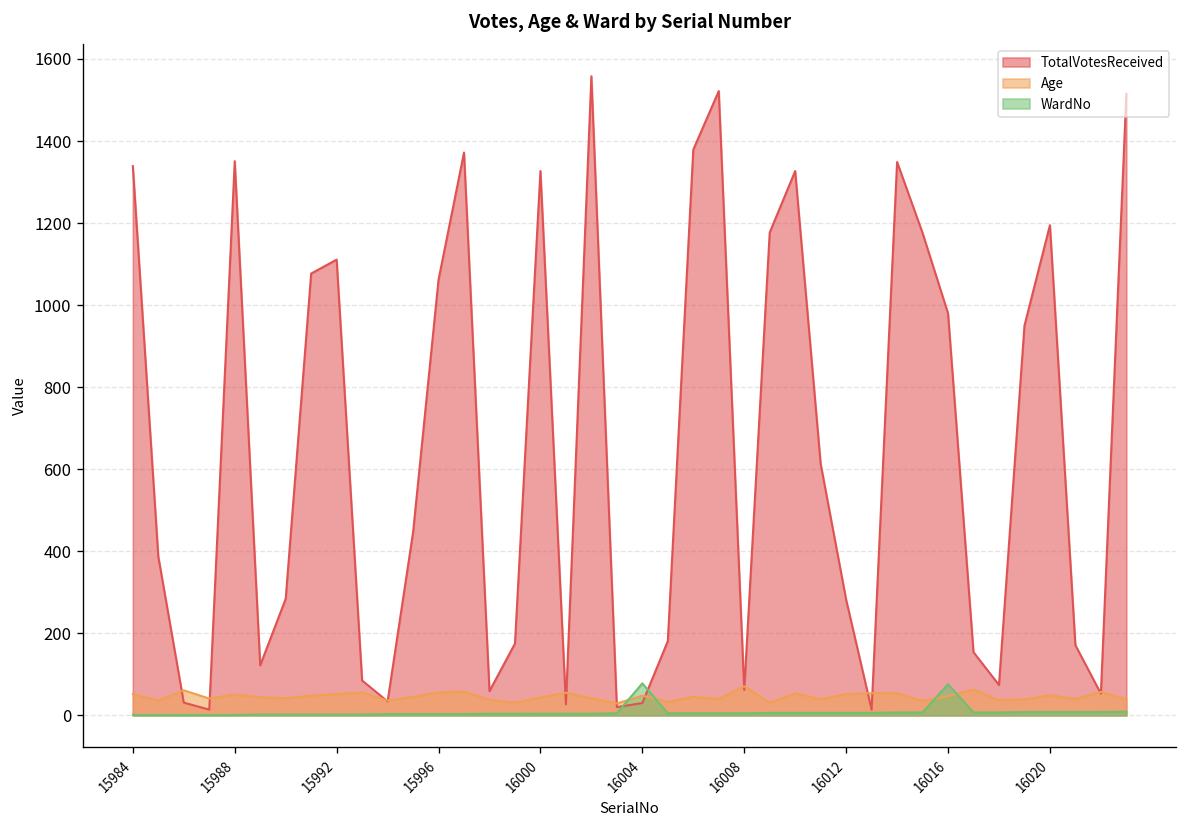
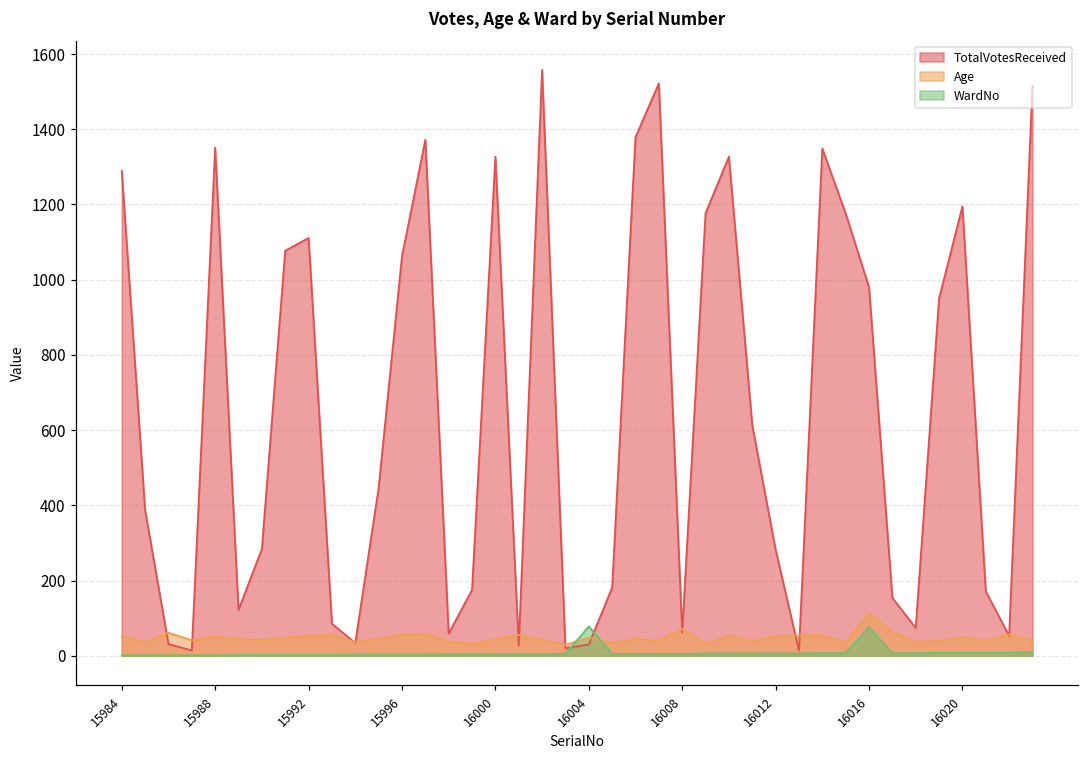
TotalVotesReceived, 15984: 1340 -> 1290
Age, 16016: 50 -> 110
